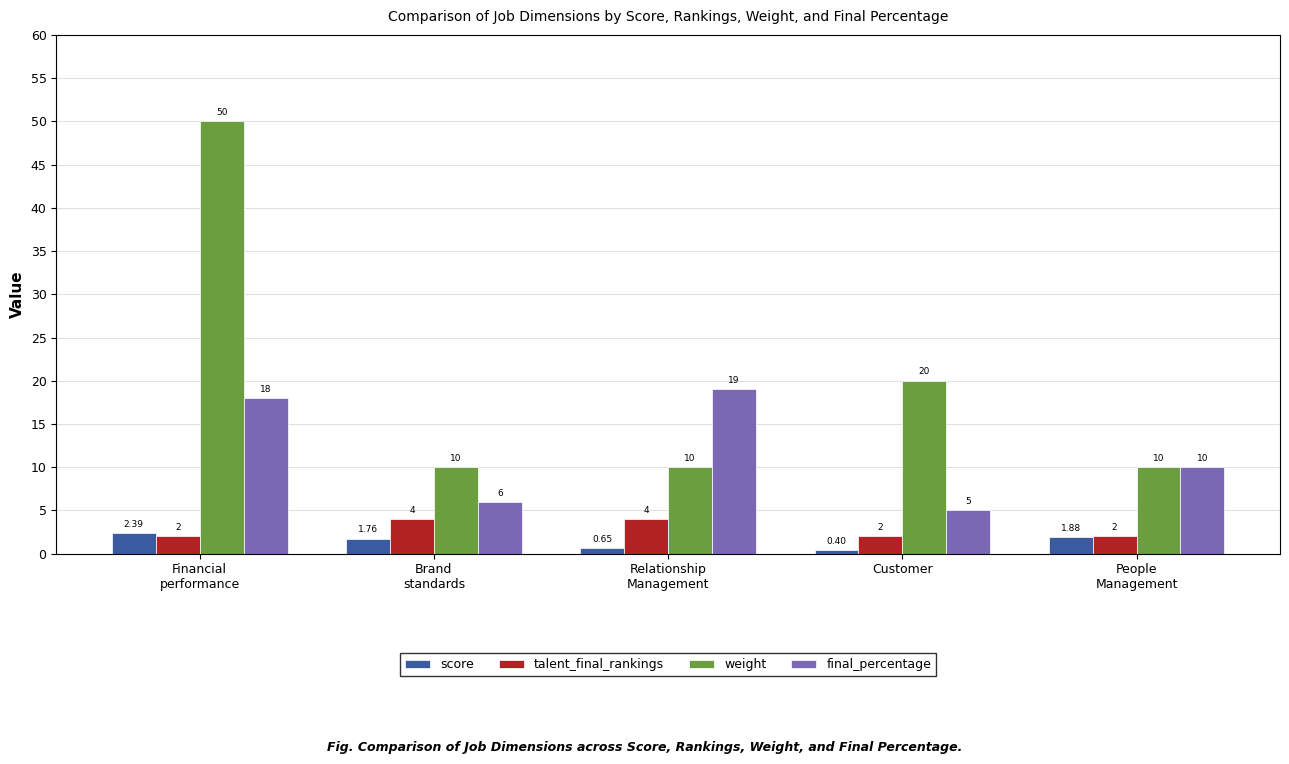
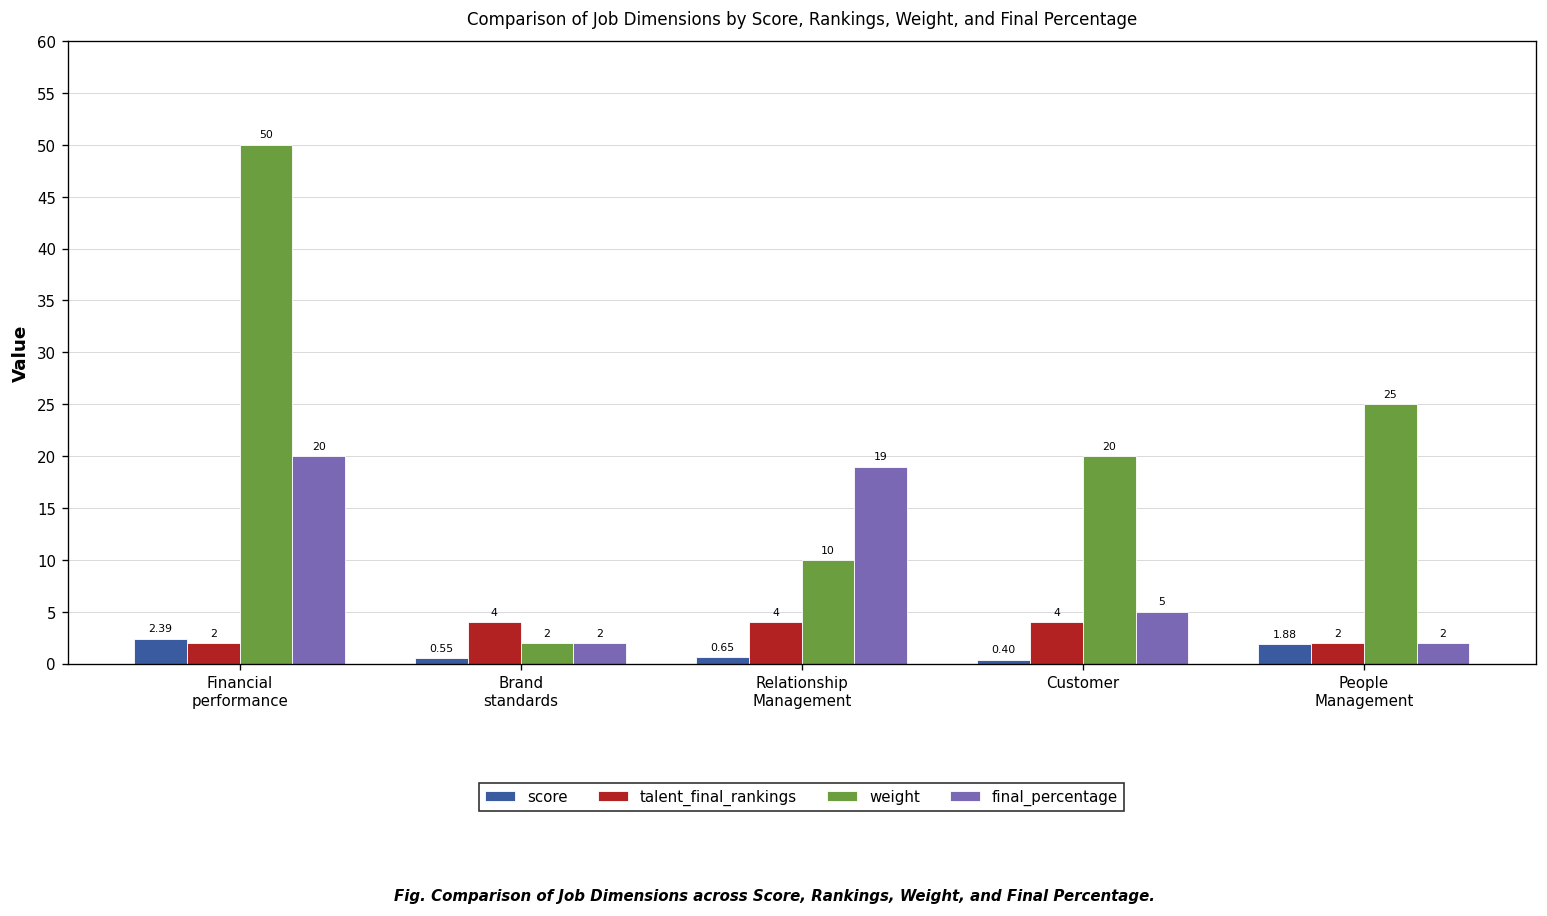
final_percentage, Financial performance: 18 -> 20
score, Brand standards: 1.76 -> 0.55
weight, Brand standards: 10 -> 2
final_percentage, Brand standards: 6 -> 2
talent_final_rankings, Customer: 2 -> 4
weight, People Management: 10 -> 25
final_percentage, People Management: 10 -> 2
